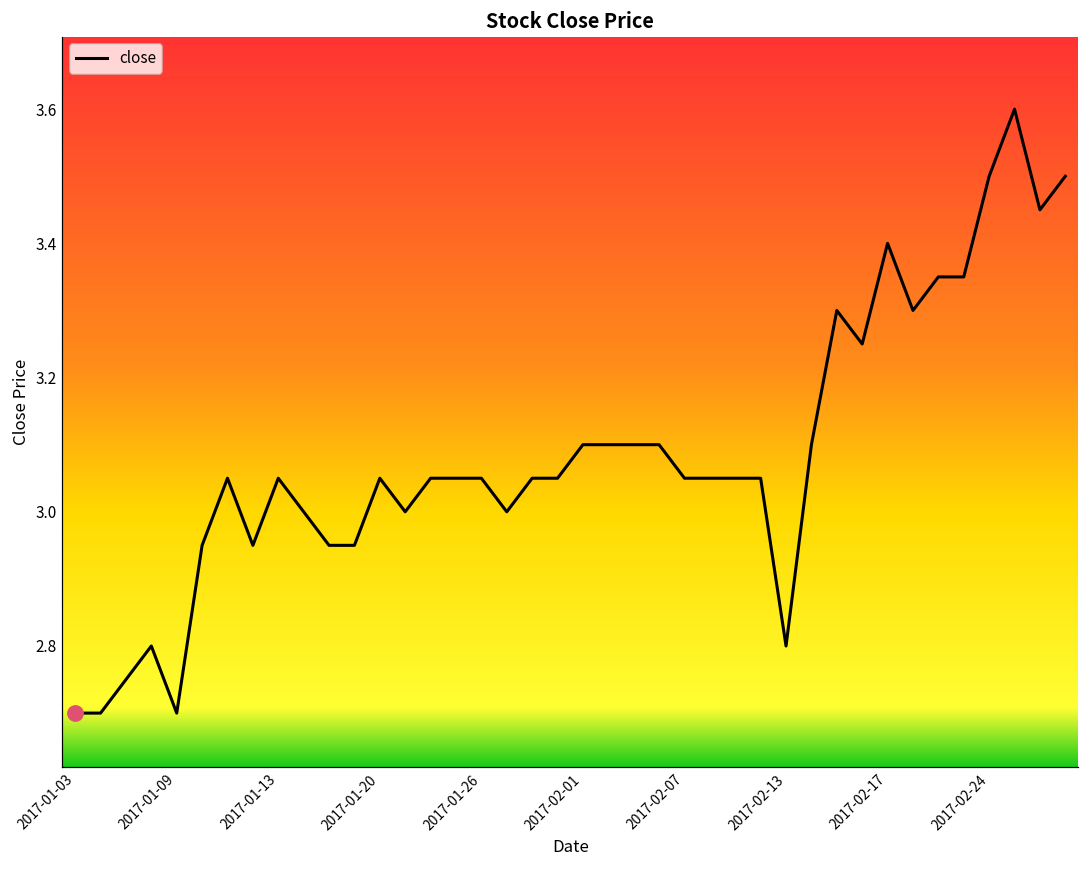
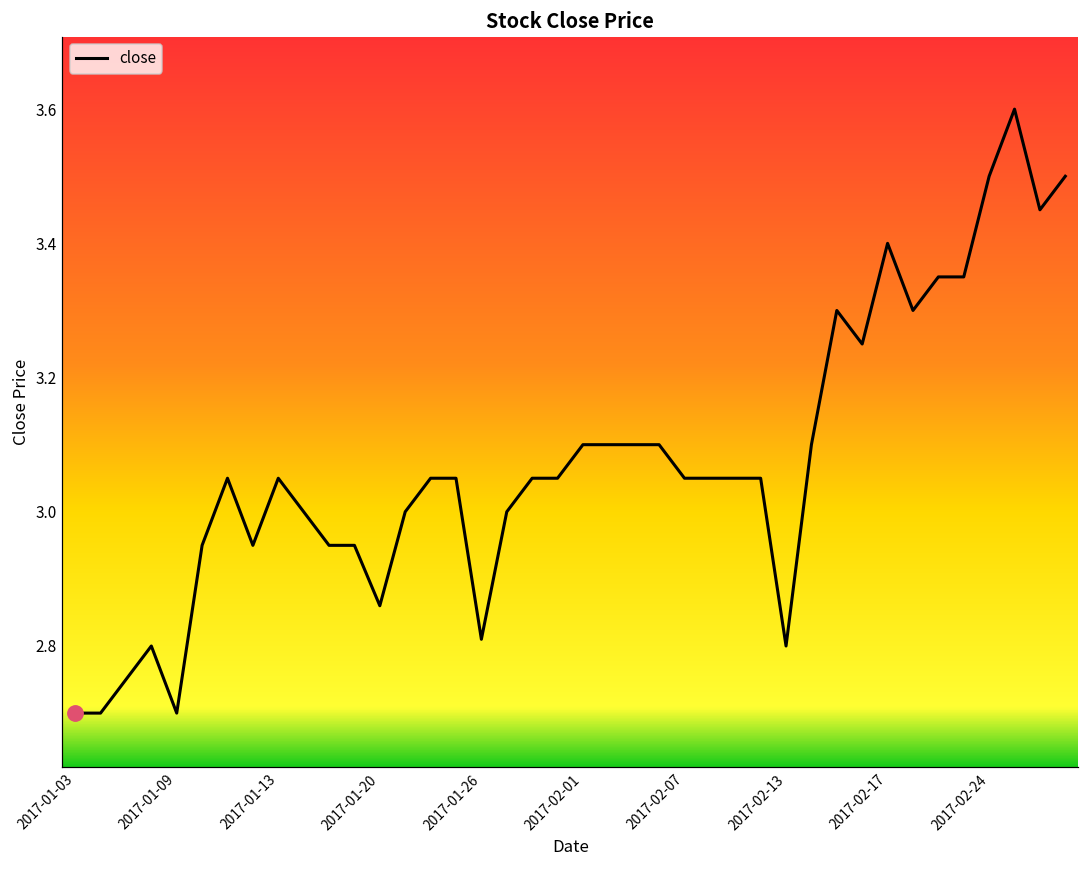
close, 2017-01-20: 3.05 -> 2.86
close, 2017-01-26: 3.05 -> 2.81
